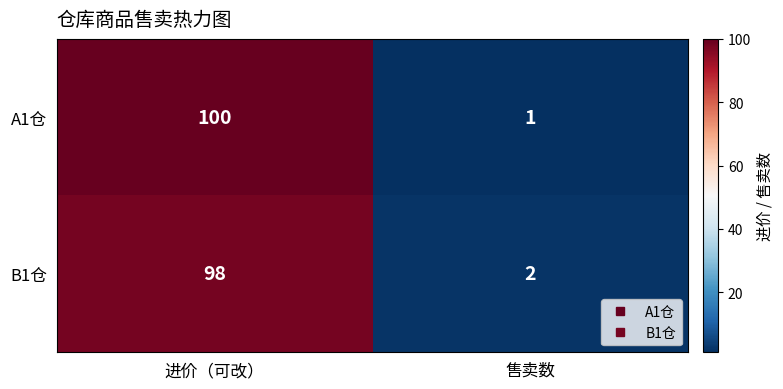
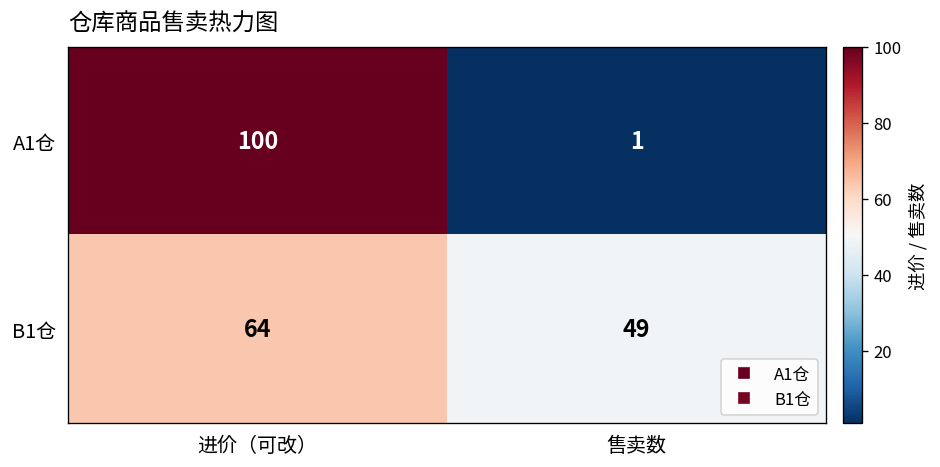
B1仓, 进价（可改）: 98 -> 64
B1仓, 售卖数: 2 -> 49
